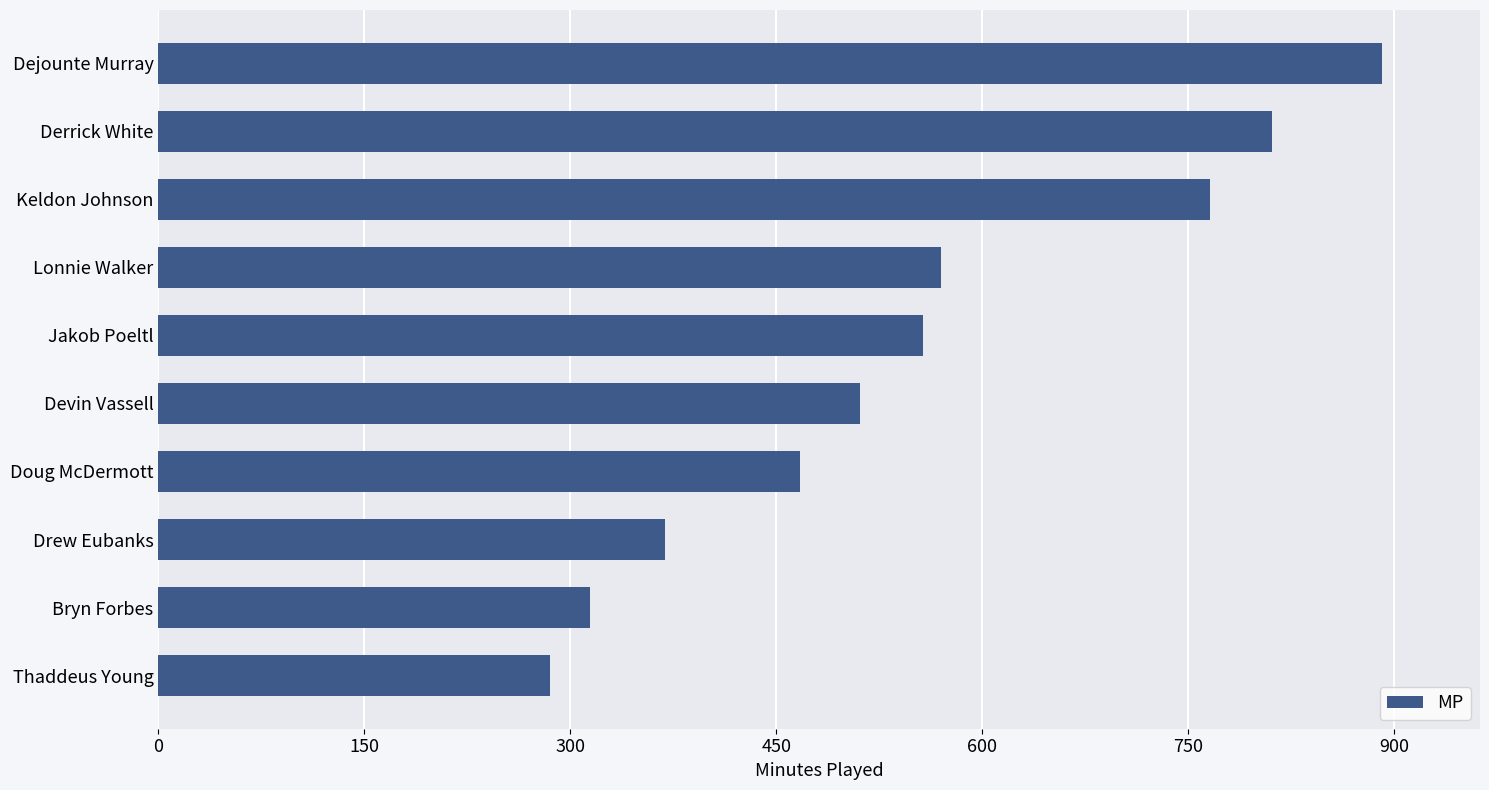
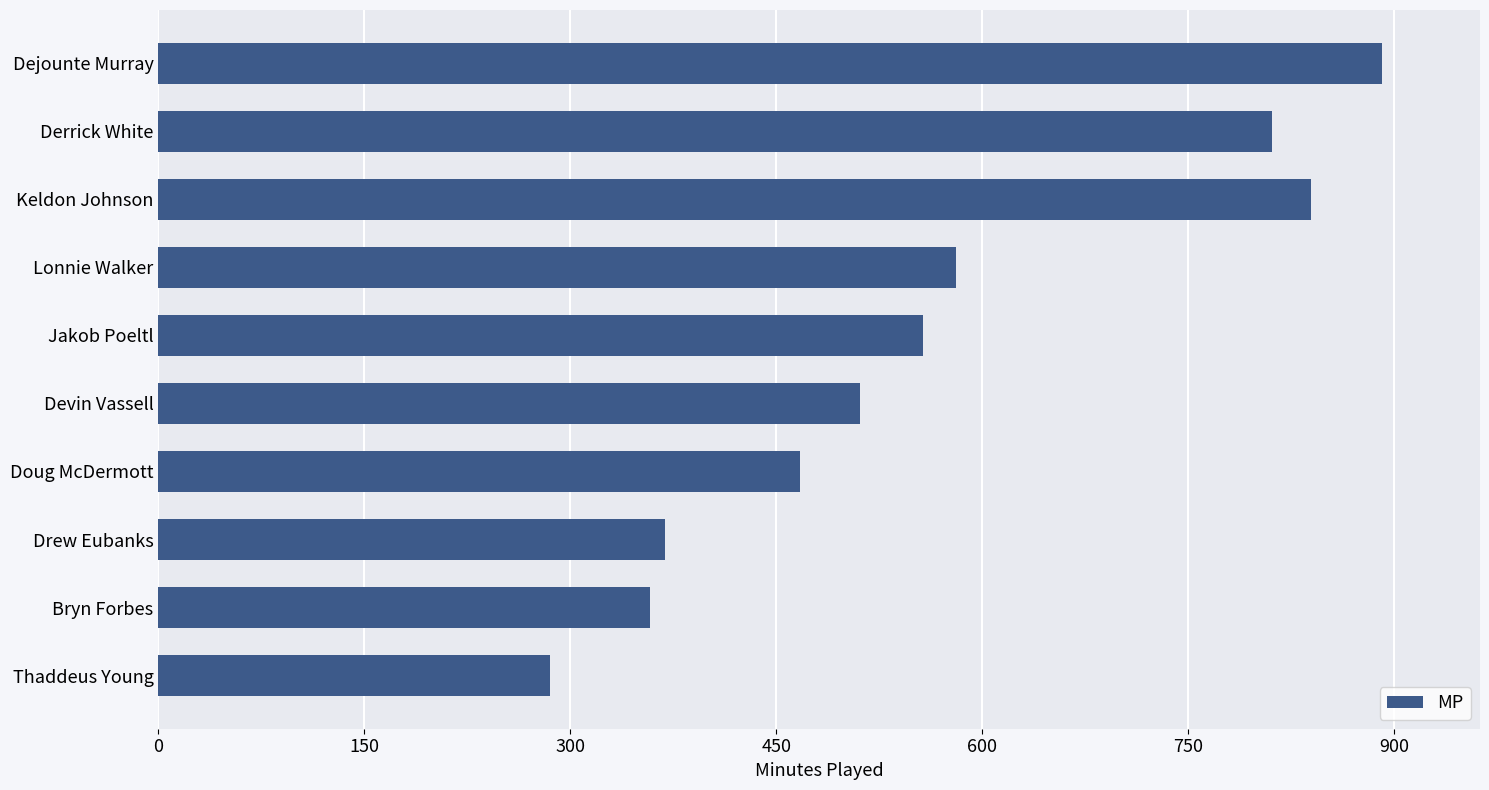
Keldon Johnson: 766 -> 839
Lonnie Walker: 570 -> 581
Bryn Forbes: 314 -> 358
